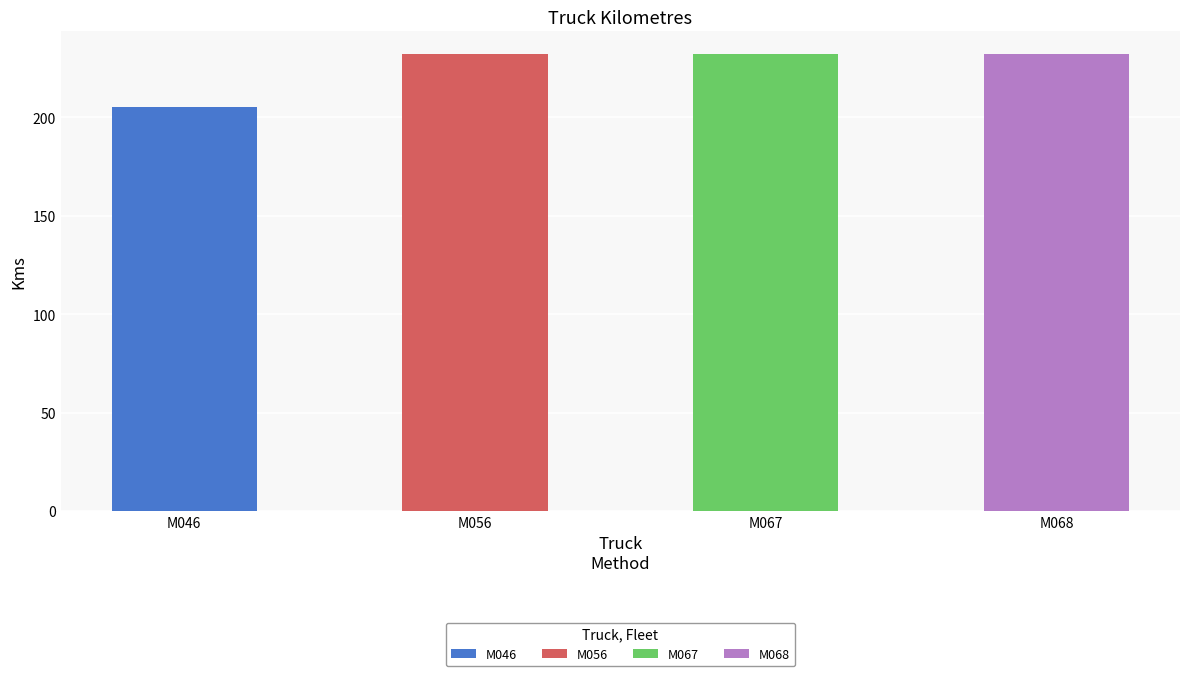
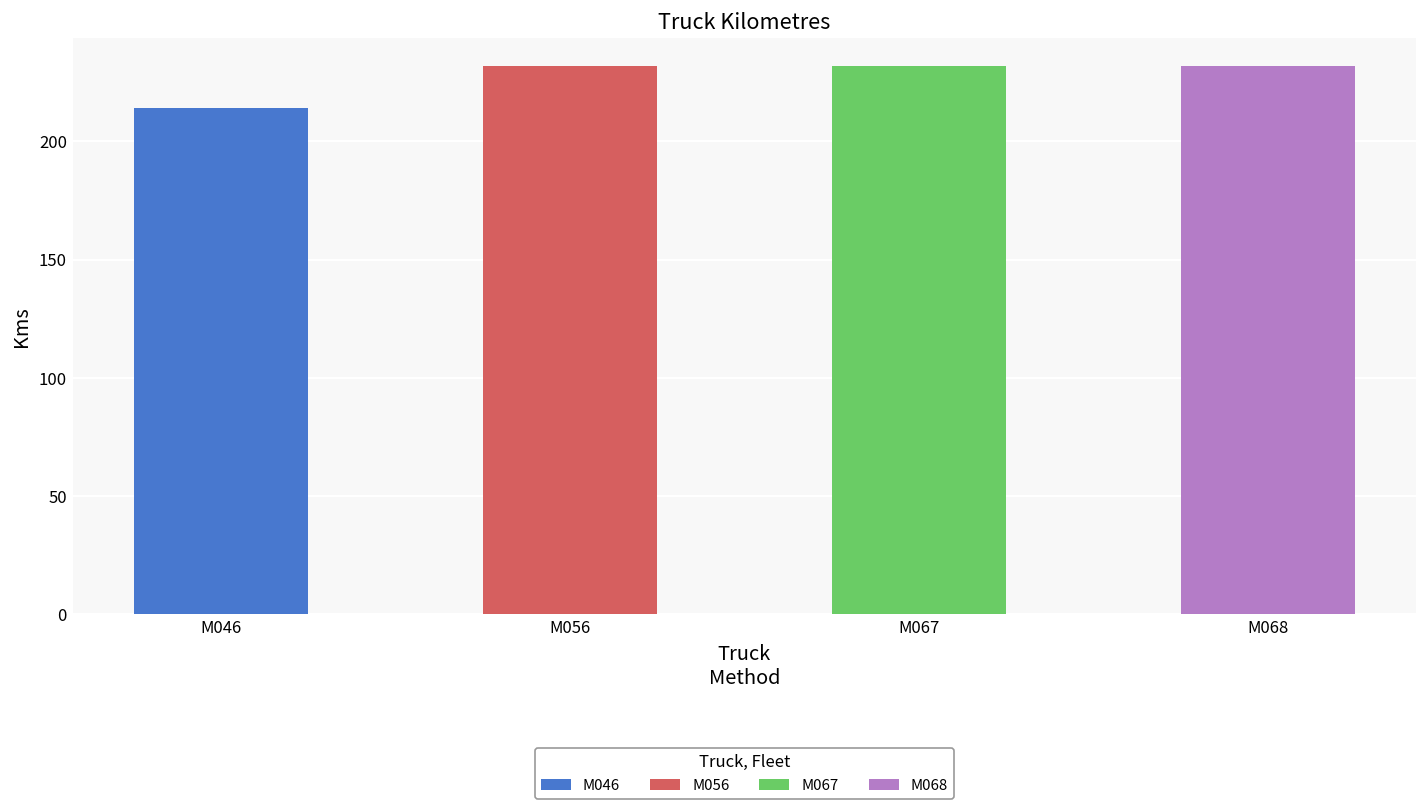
M046: 205 -> 214
